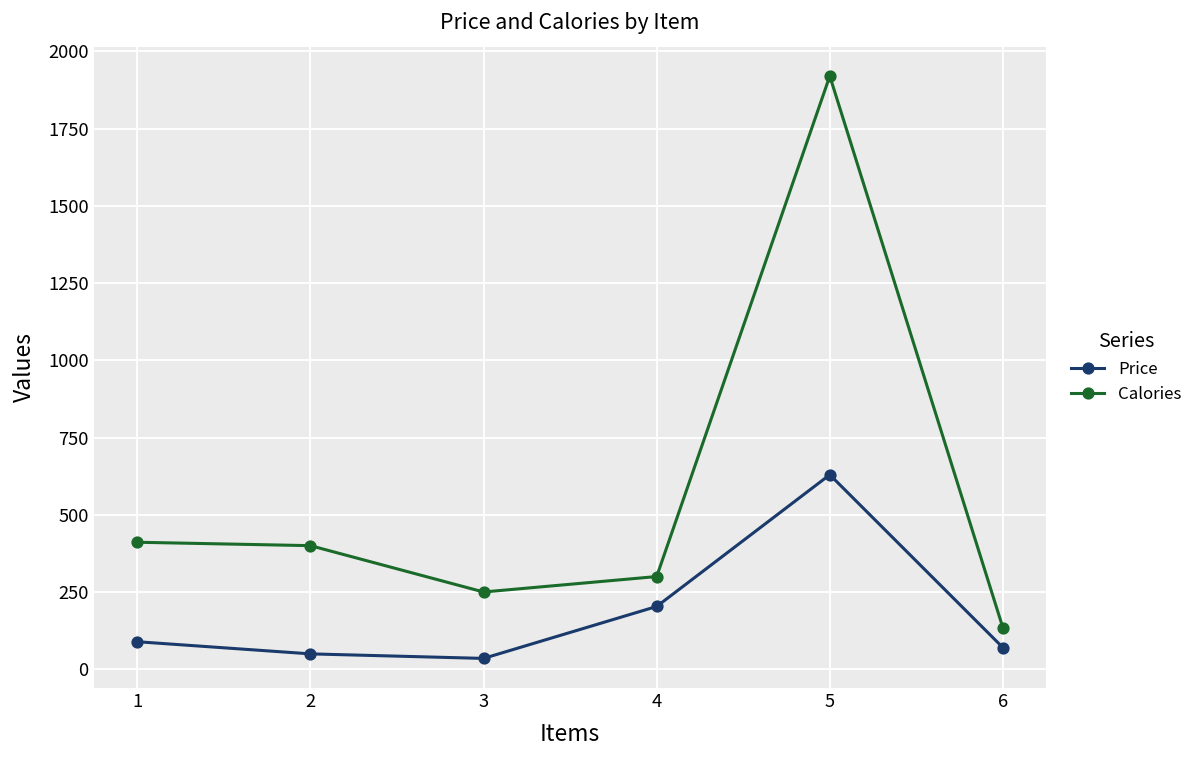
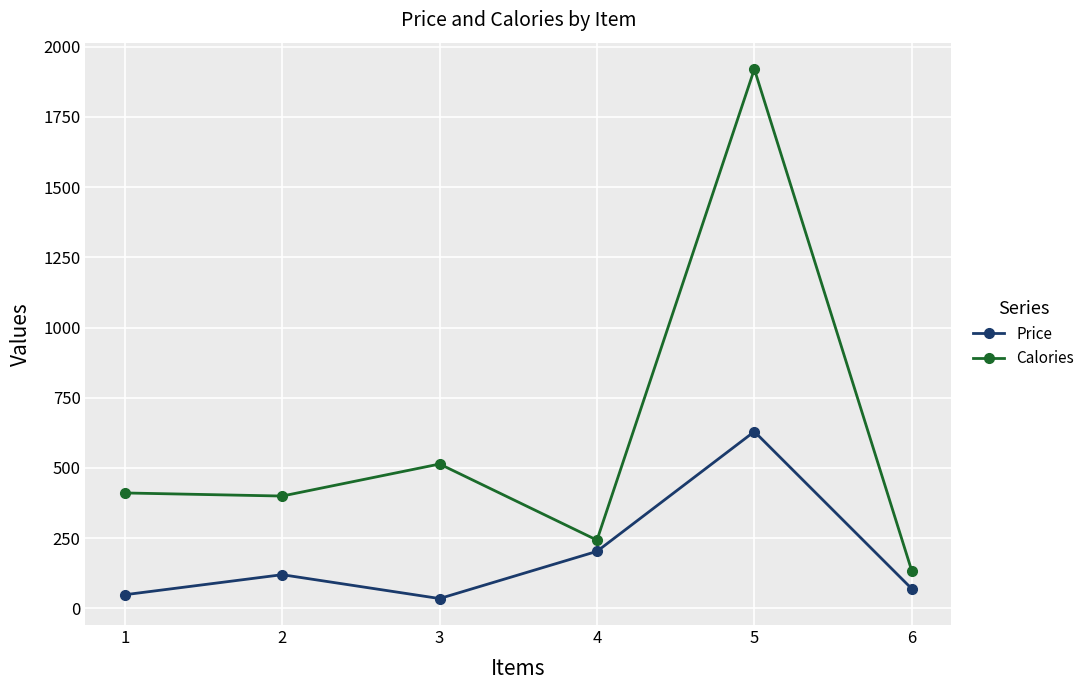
Price, 1: 90 -> 50
Price, 2: 50 -> 120
Calories, 3: 250 -> 510
Calories, 4: 300 -> 240
